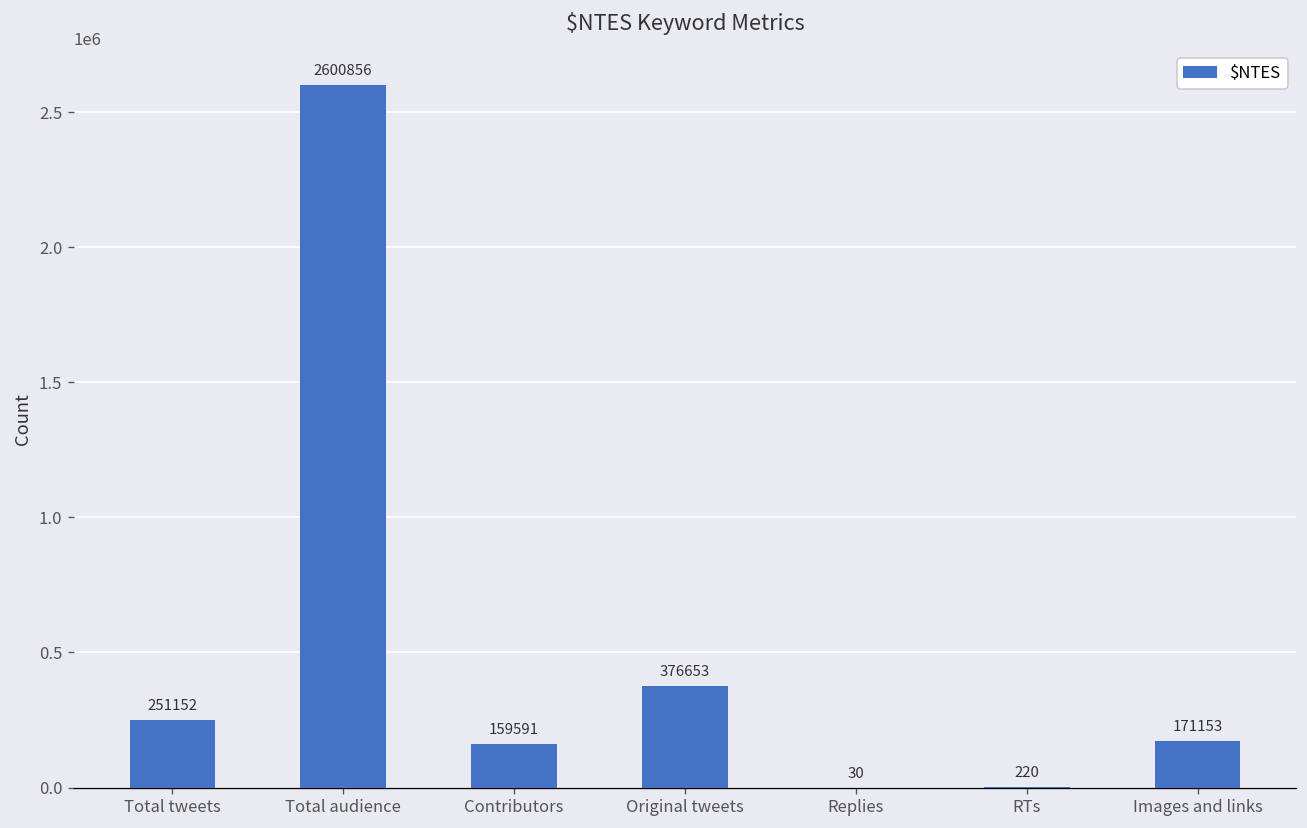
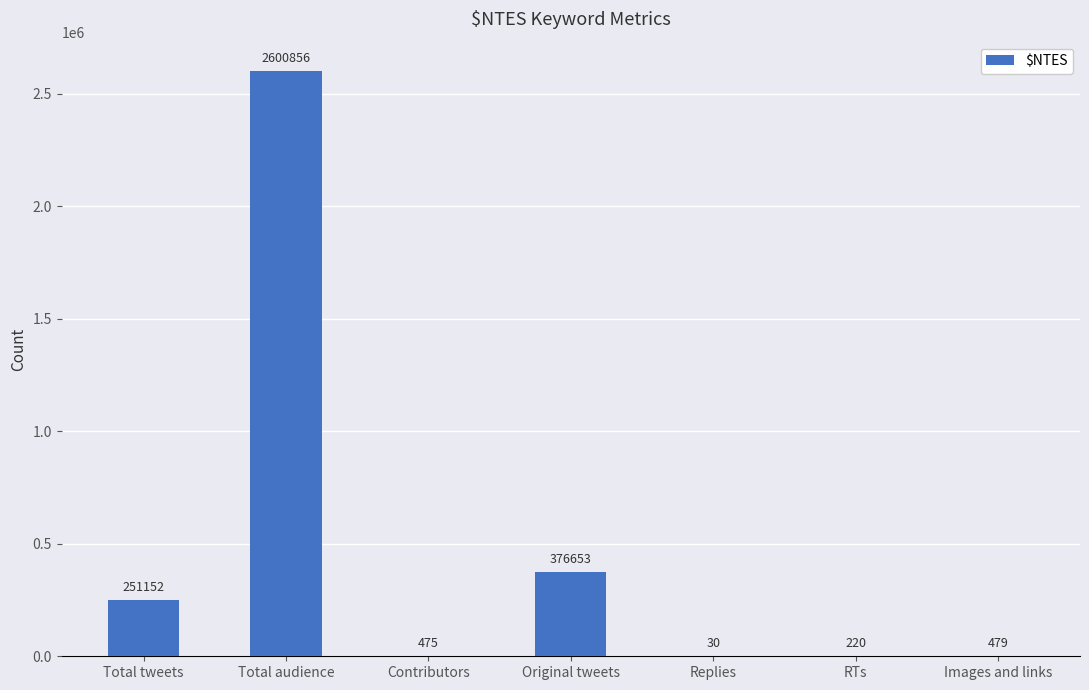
Contributors: 159591 -> 475
Images and links: 171153 -> 479
